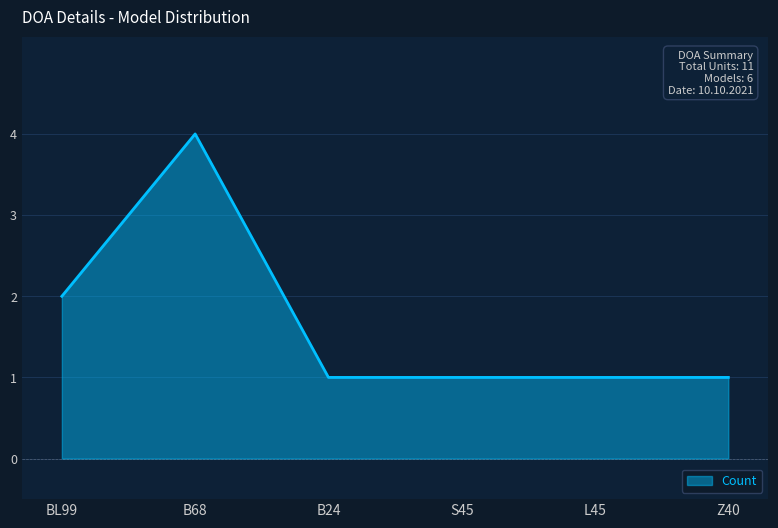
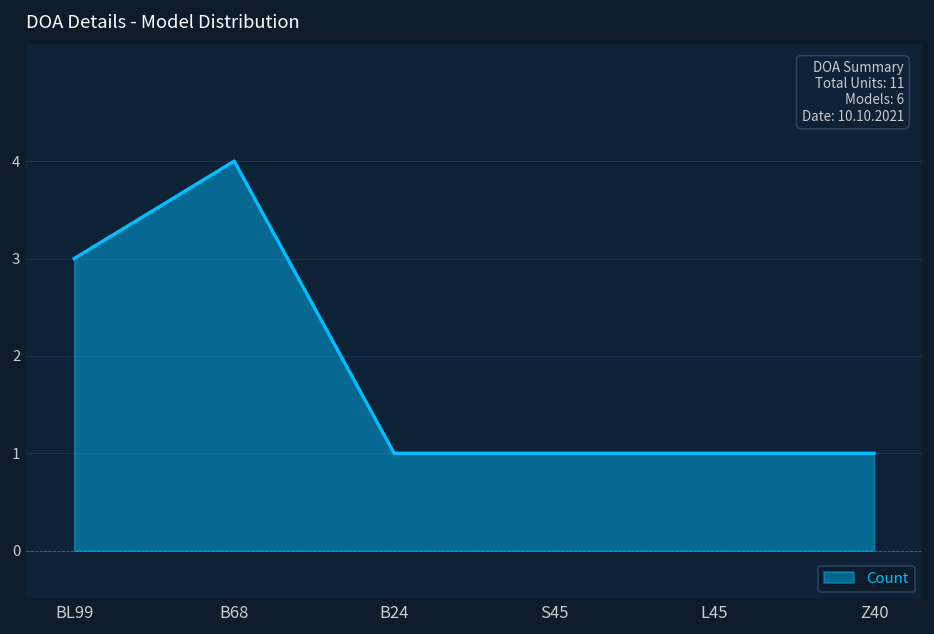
BL99: 2 -> 3
